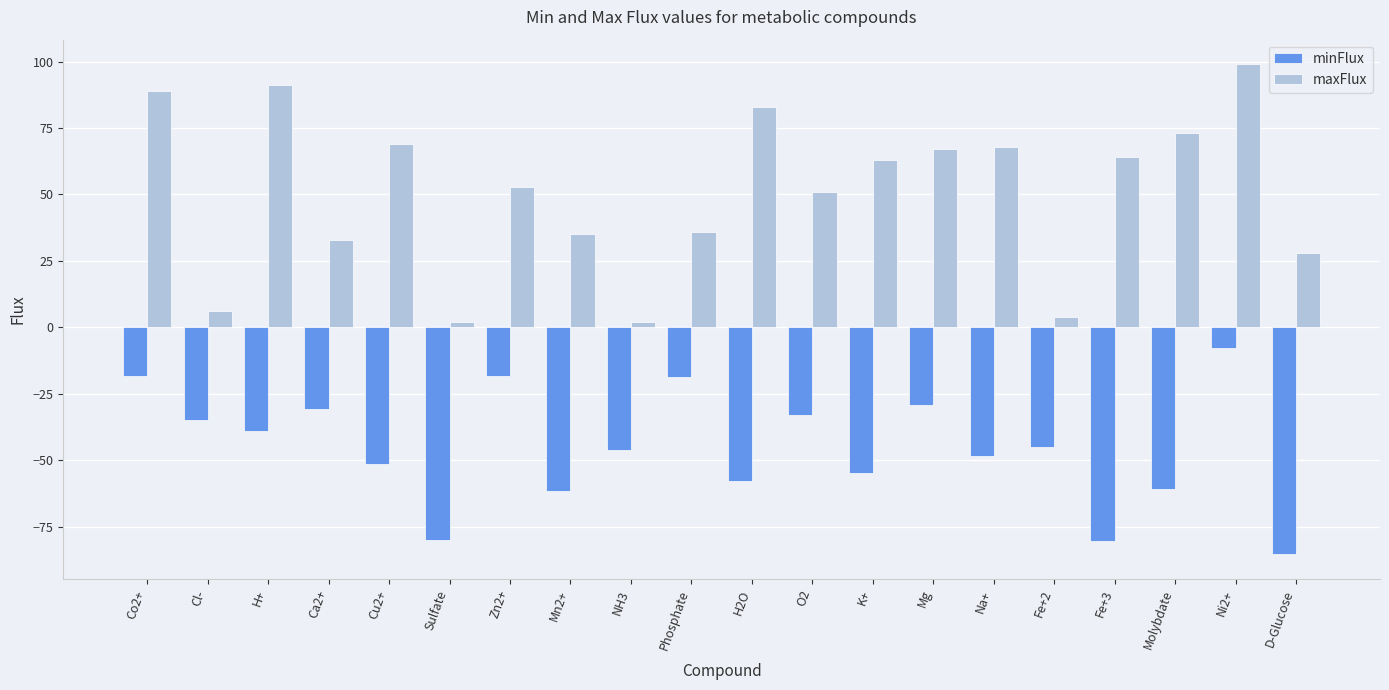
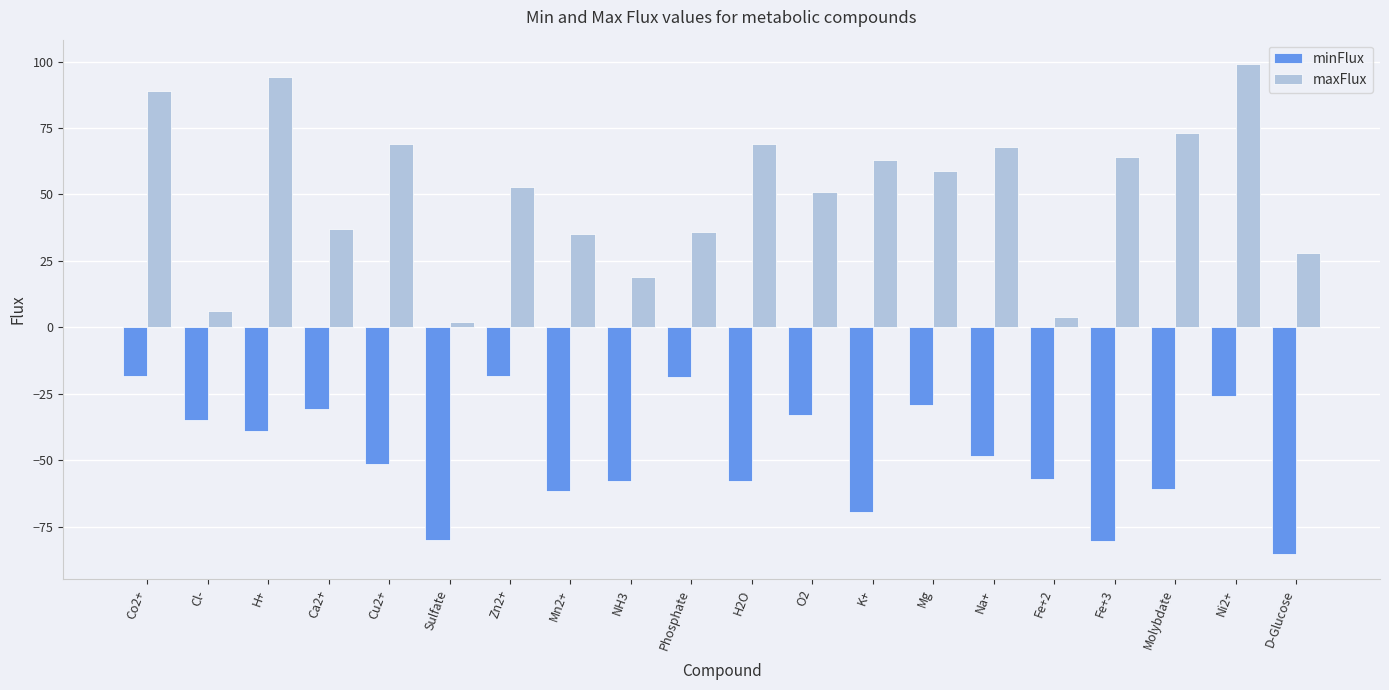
maxFlux, H+: 91 -> 94
maxFlux, Ca2+: 33 -> 37
minFlux, NH3: -46 -> -58
maxFlux, NH3: 2 -> 19
maxFlux, H2O: 83 -> 69
minFlux, K+: -55 -> -69
maxFlux, Mg: 67 -> 59
minFlux, Fe+2: -45 -> -57
minFlux, Ni2+: -8 -> -26
